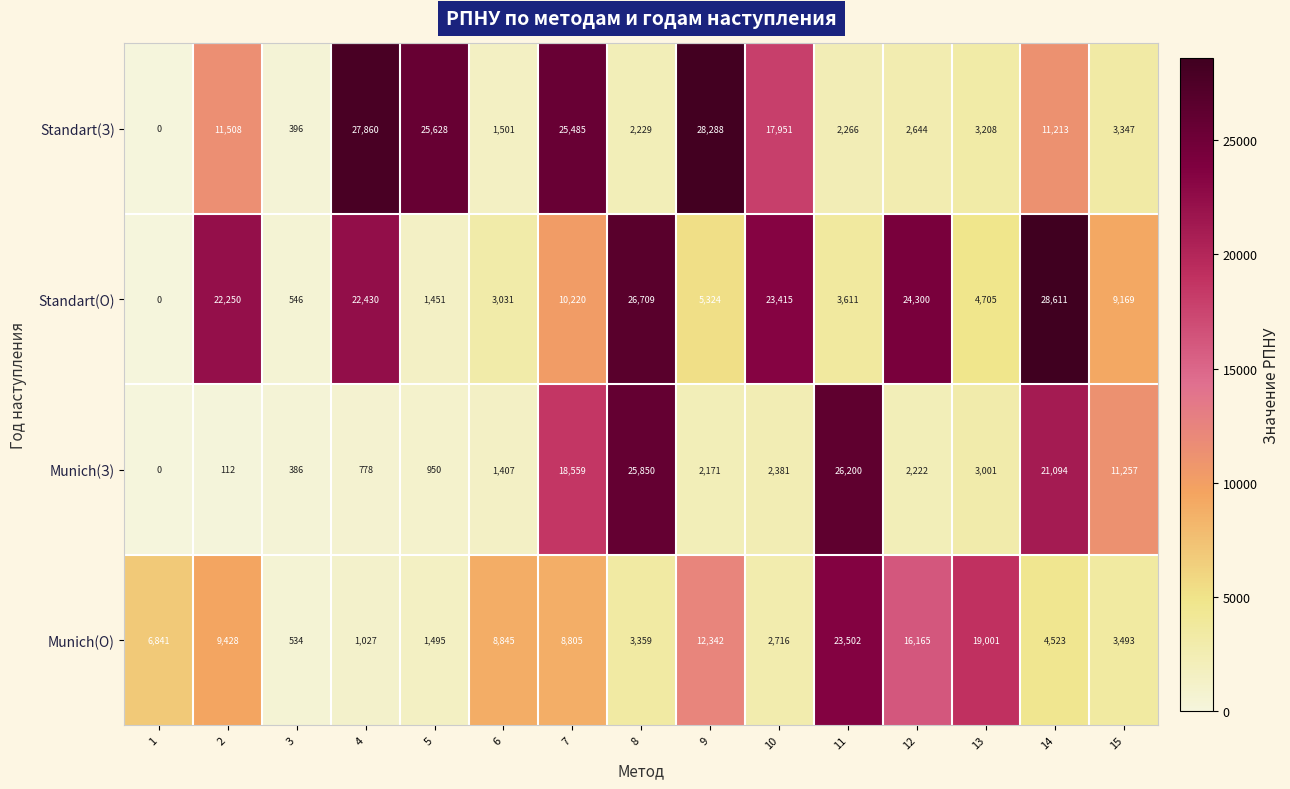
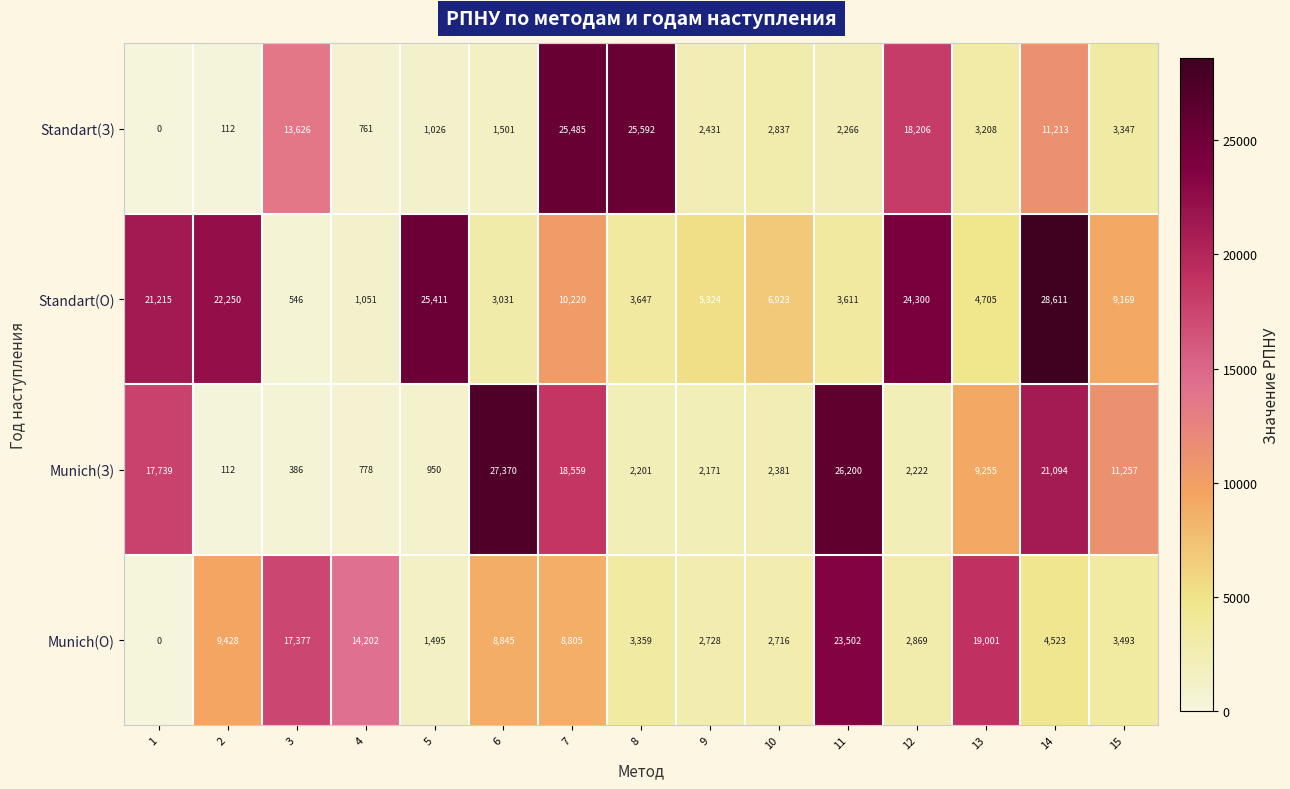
Standart(З), 2: 11,508 -> 112
Standart(З), 3: 396 -> 13,626
Standart(З), 4: 27,860 -> 761
Standart(З), 5: 25,628 -> 1,026
Standart(З), 8: 2,229 -> 25,592
Standart(З), 9: 28,288 -> 2,431
Standart(З), 10: 17,951 -> 2,837
Standart(З), 12: 2,644 -> 18,206
Standart(О), 1: 0 -> 21,215
Standart(О), 4: 22,430 -> 1,051
Standart(О), 5: 1,451 -> 25,411
Standart(О), 8: 26,709 -> 3,647
Standart(О), 10: 23,415 -> 6,923
Munich(З), 1: 0 -> 17,739
Munich(З), 6: 1,407 -> 27,370
Munich(З), 8: 25,850 -> 2,201
Munich(З), 13: 3,001 -> 9,255
Munich(О), 1: 6,841 -> 0
Munich(О), 3: 534 -> 17,377
Munich(О), 4: 1,027 -> 14,202
Munich(О), 9: 12,342 -> 2,728
Munich(О), 12: 16,165 -> 2,869
